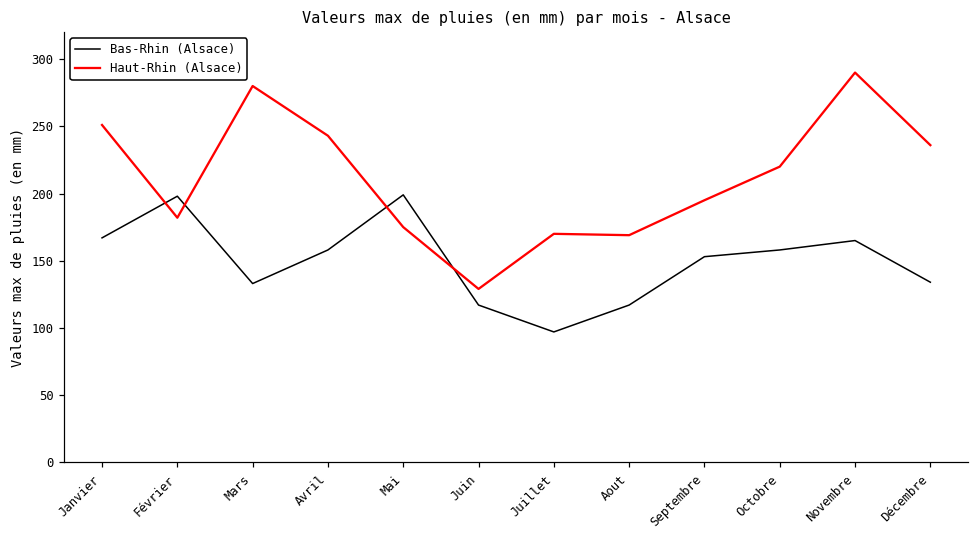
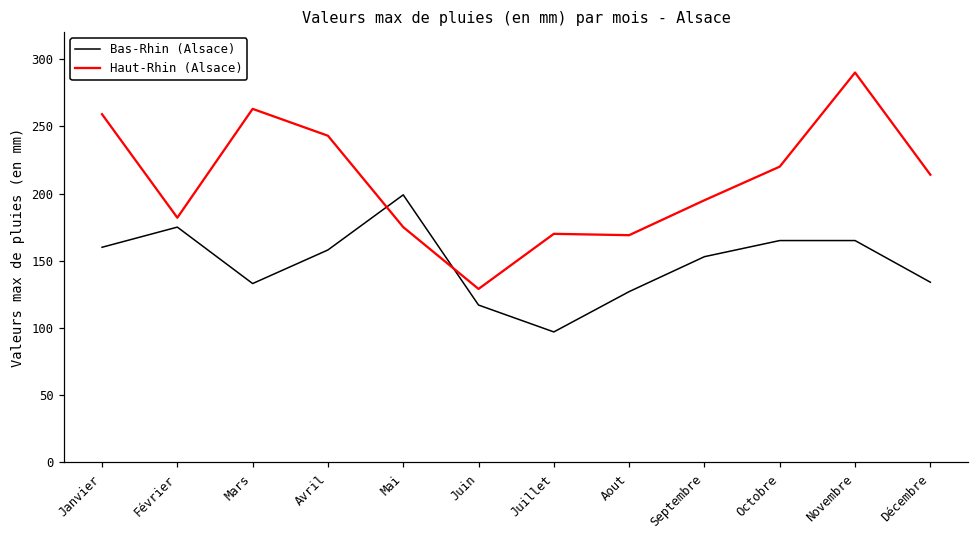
Bas-Rhin (Alsace), Janvier: 167 -> 160
Haut-Rhin (Alsace), Janvier: 251 -> 259
Bas-Rhin (Alsace), Février: 198 -> 175
Haut-Rhin (Alsace), Mars: 280 -> 263
Bas-Rhin (Alsace), Aout: 117 -> 127
Bas-Rhin (Alsace), Octobre: 158 -> 165
Haut-Rhin (Alsace), Décembre: 236 -> 214
